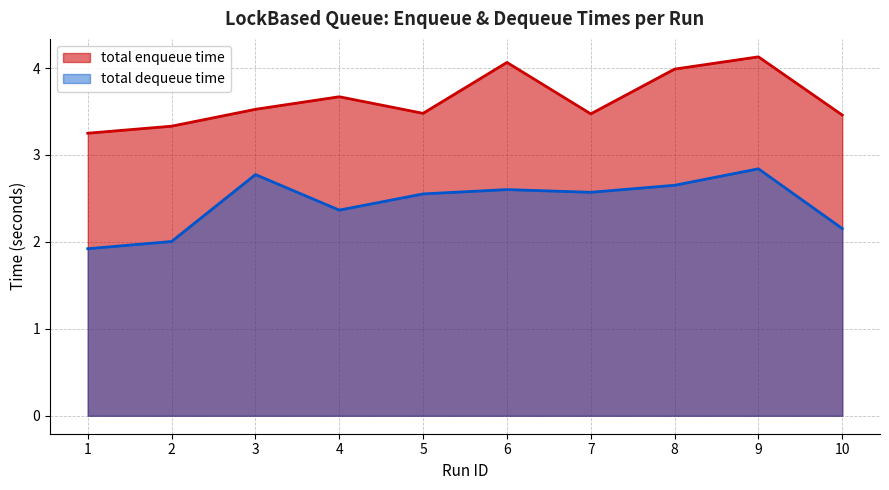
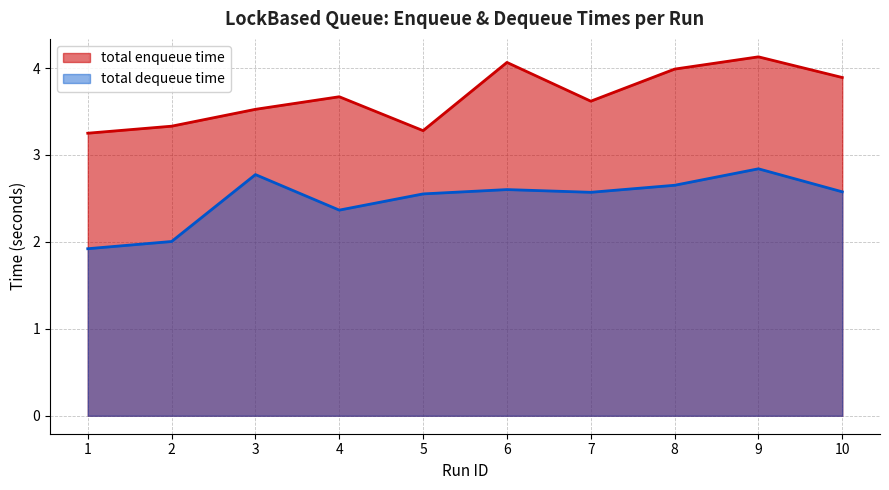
total enqueue time, 5: 3.5 -> 3.3
total enqueue time, 7: 3.5 -> 3.6
total enqueue time, 10: 3.5 -> 3.9
total dequeue time, 10: 2.2 -> 2.6
